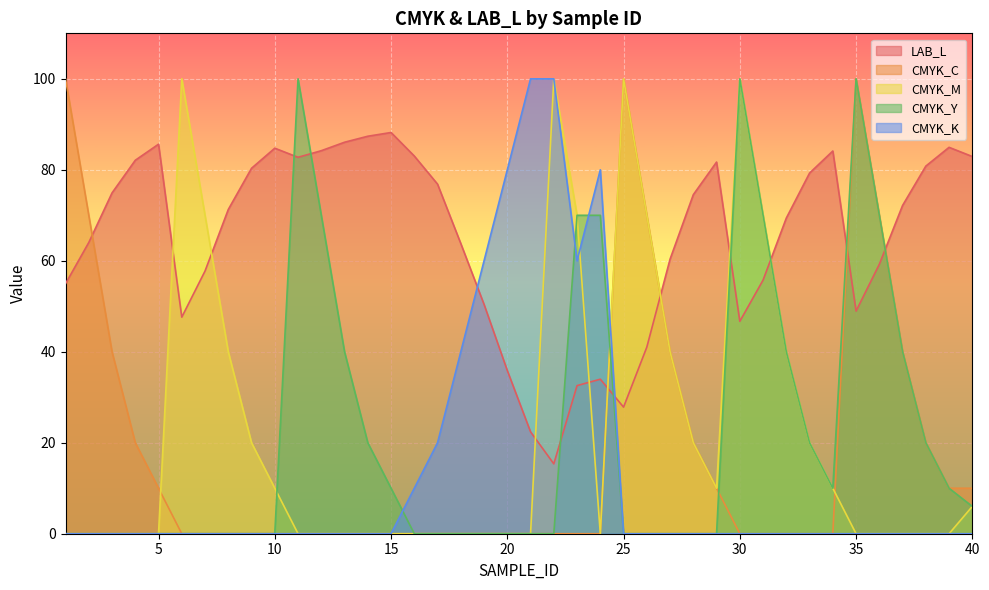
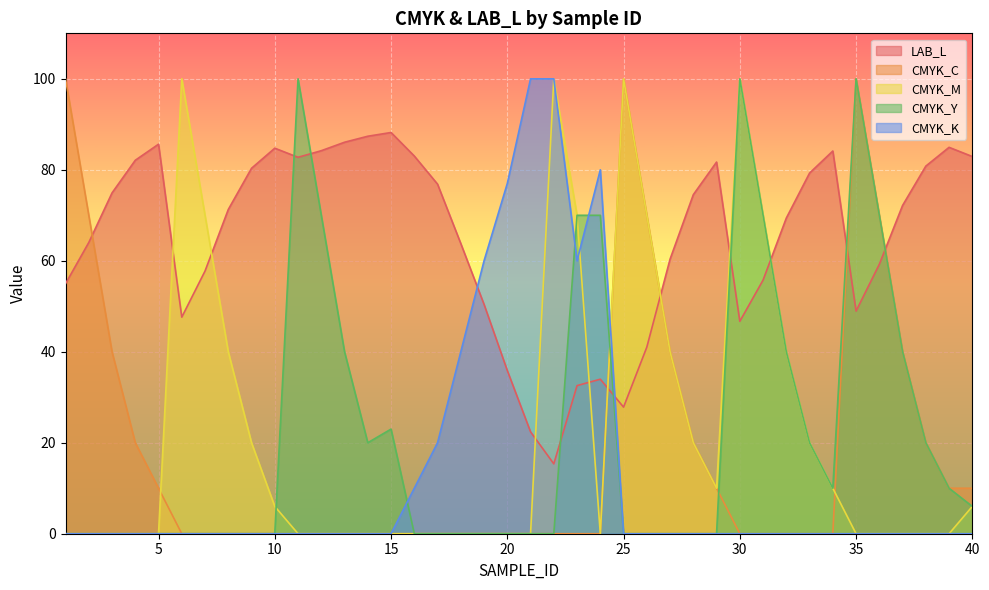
CMYK_M, 10: 10 -> 6
CMYK_Y, 15: 10 -> 23
CMYK_K, 20: 80 -> 77
